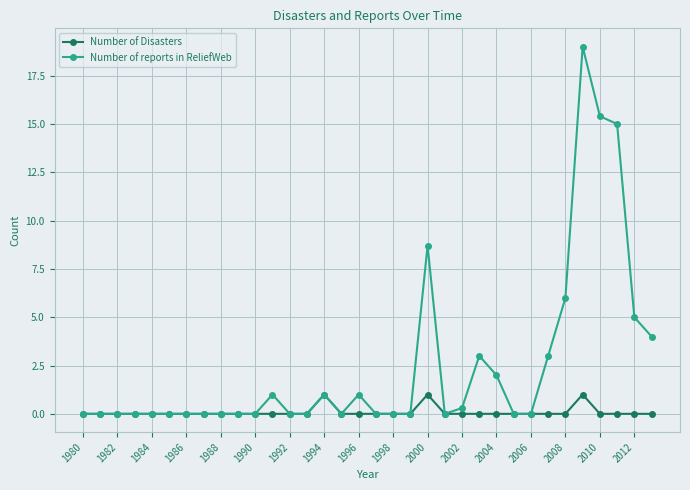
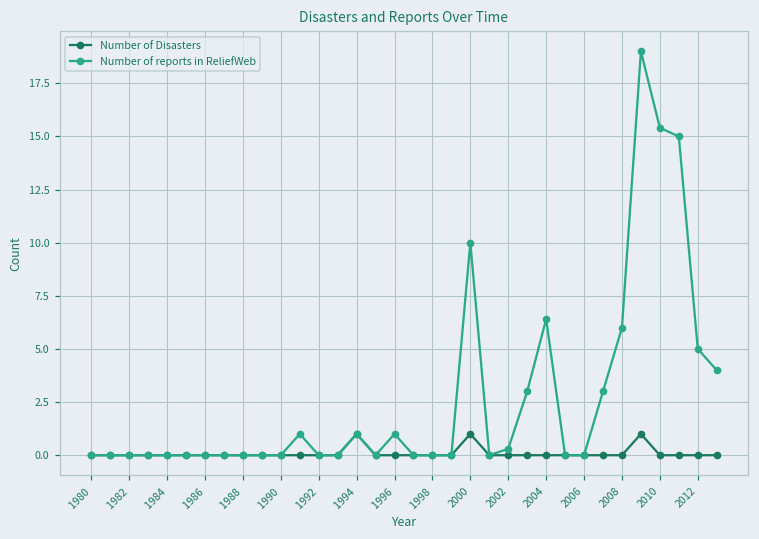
Number of reports in ReliefWeb, 2000: 8.7 -> 10.0
Number of reports in ReliefWeb, 2004: 2.0 -> 6.4
